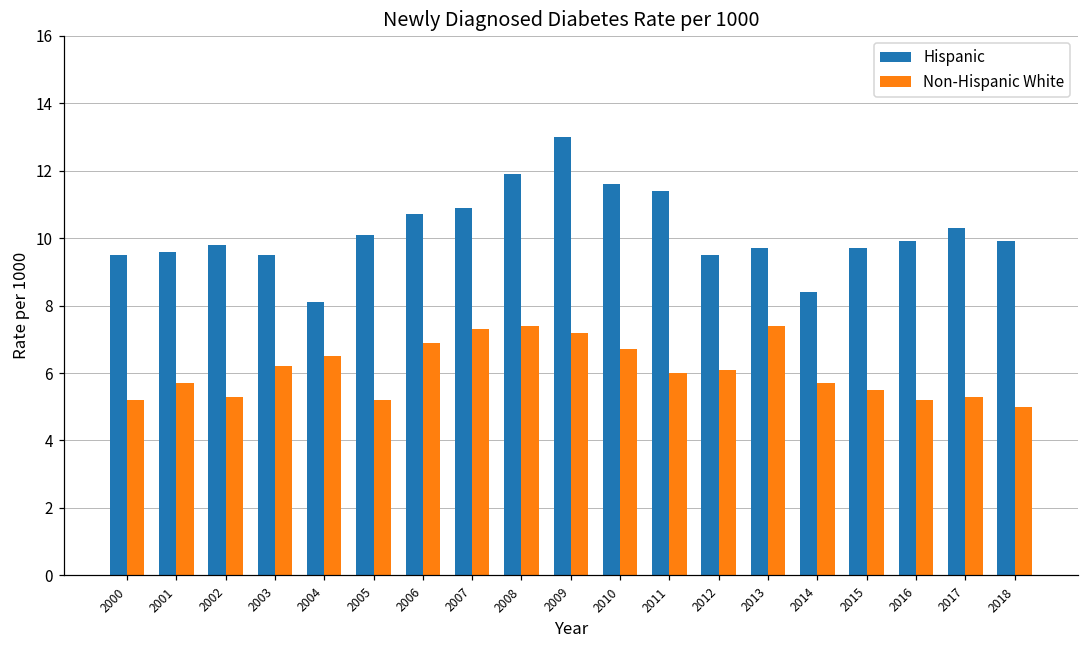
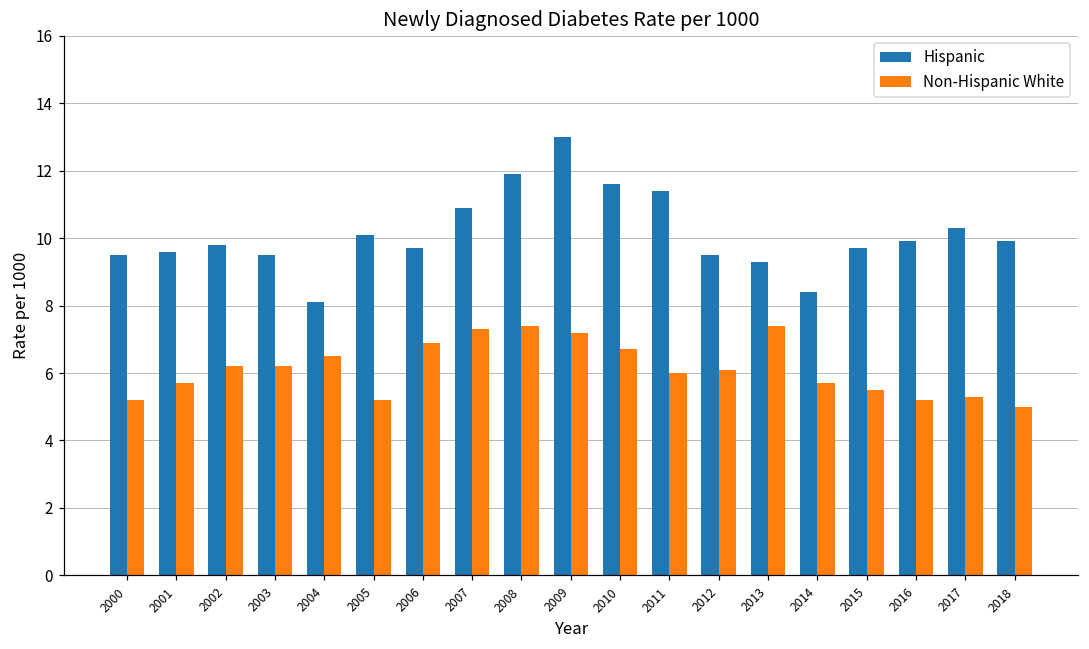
Non-Hispanic White, 2002: 5.3 -> 6.2
Hispanic, 2006: 10.7 -> 9.7
Hispanic, 2013: 9.7 -> 9.3
